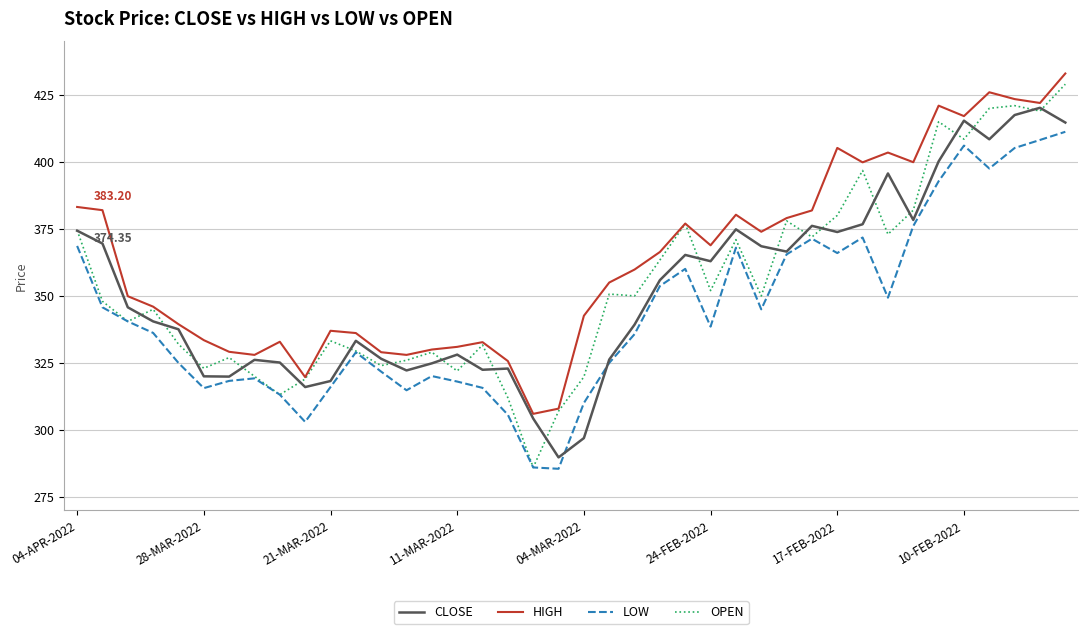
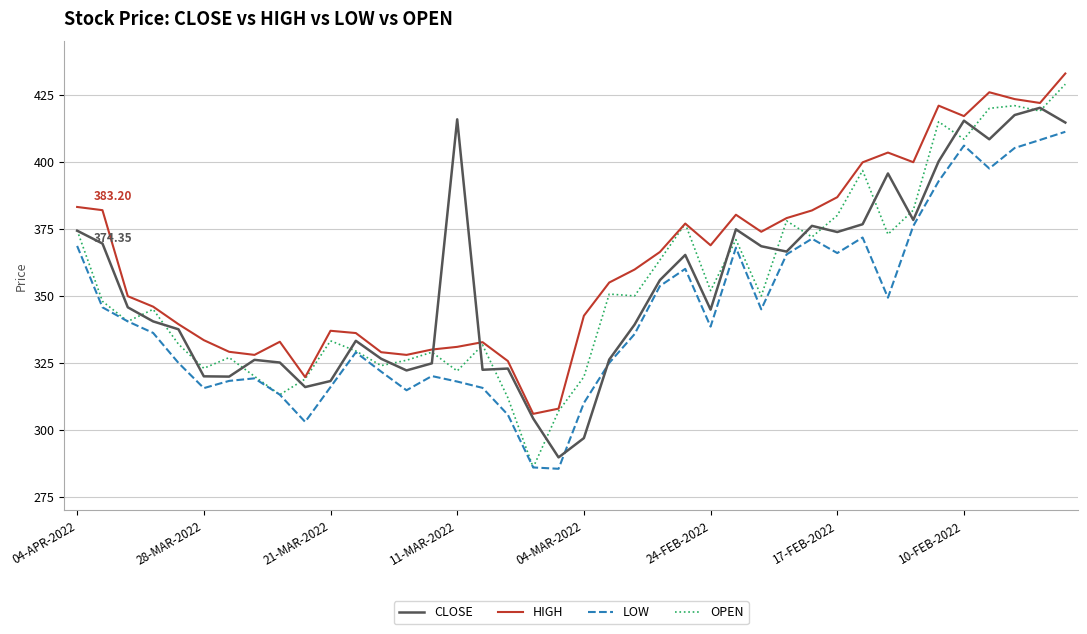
CLOSE, 11-MAR-2022: 328 -> 416
CLOSE, 24-FEB-2022: 363 -> 345
HIGH, 17-FEB-2022: 405 -> 387
